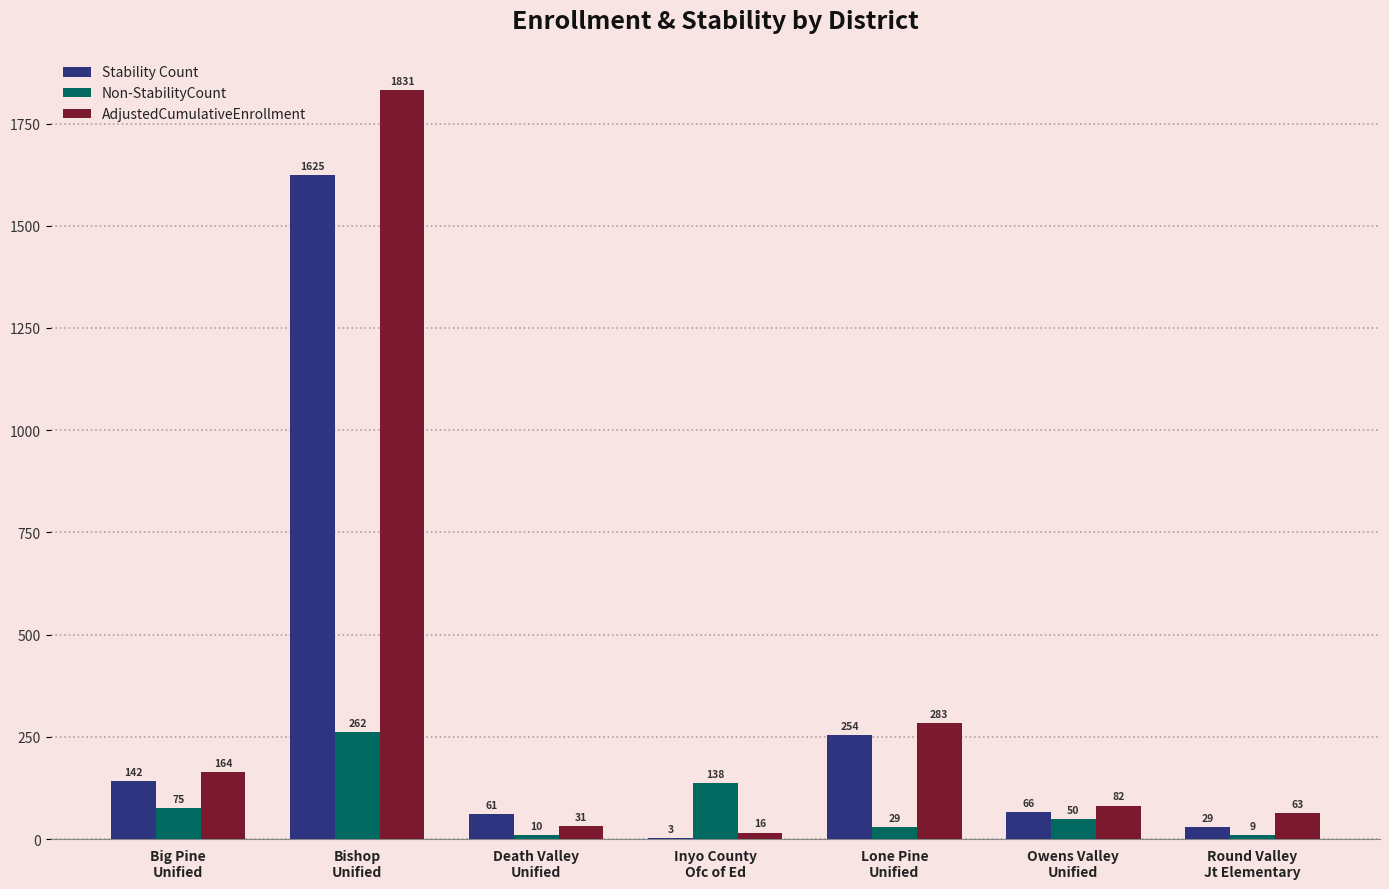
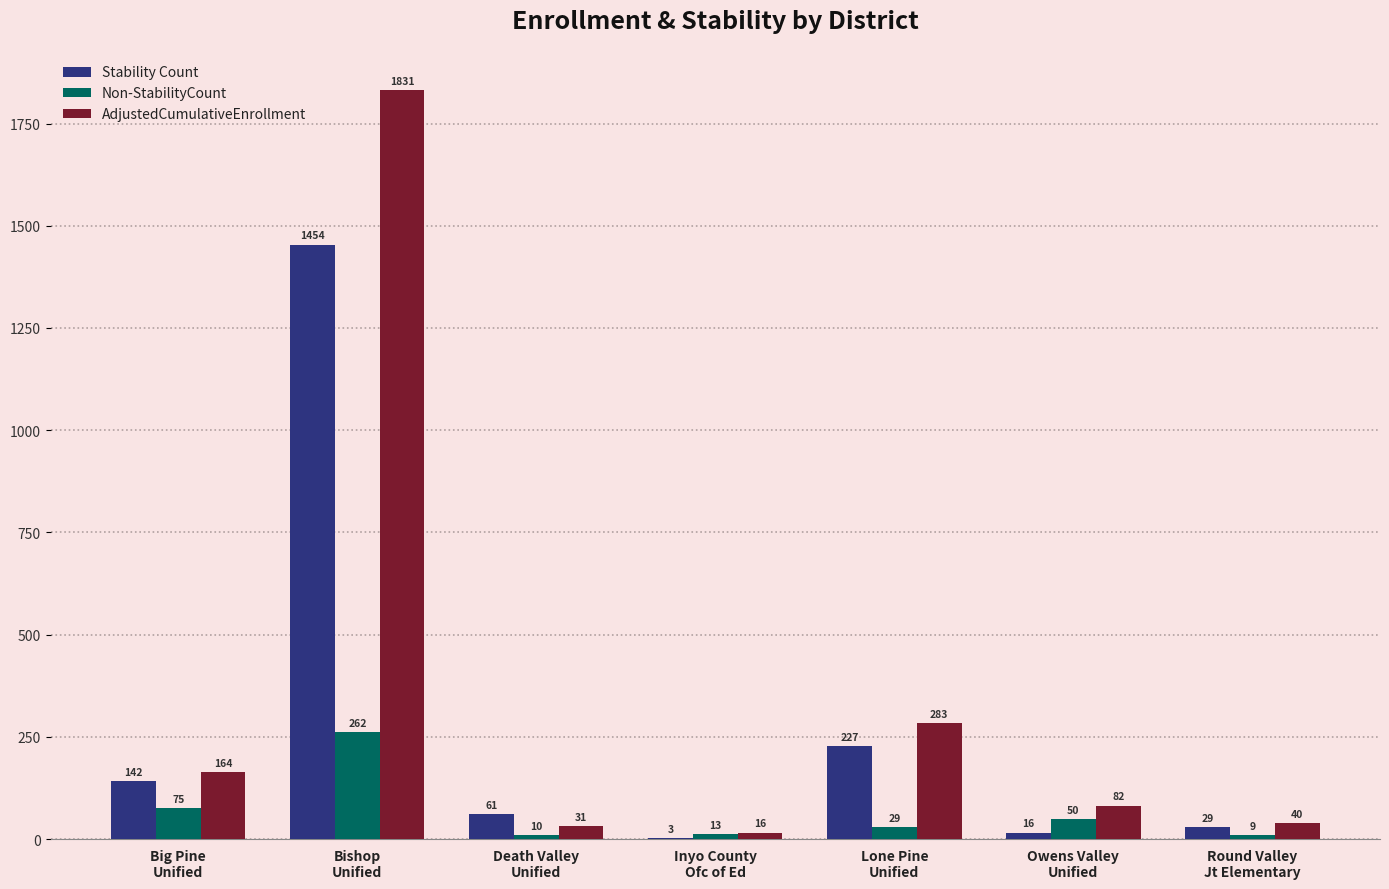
Stability Count, Bishop Unified: 1625 -> 1454
Non-StabilityCount, Inyo County Ofc of Ed: 138 -> 13
Stability Count, Lone Pine Unified: 254 -> 227
Stability Count, Owens Valley Unified: 66 -> 16
AdjustedCumulativeEnrollment, Round Valley Jt Elementary: 63 -> 40
